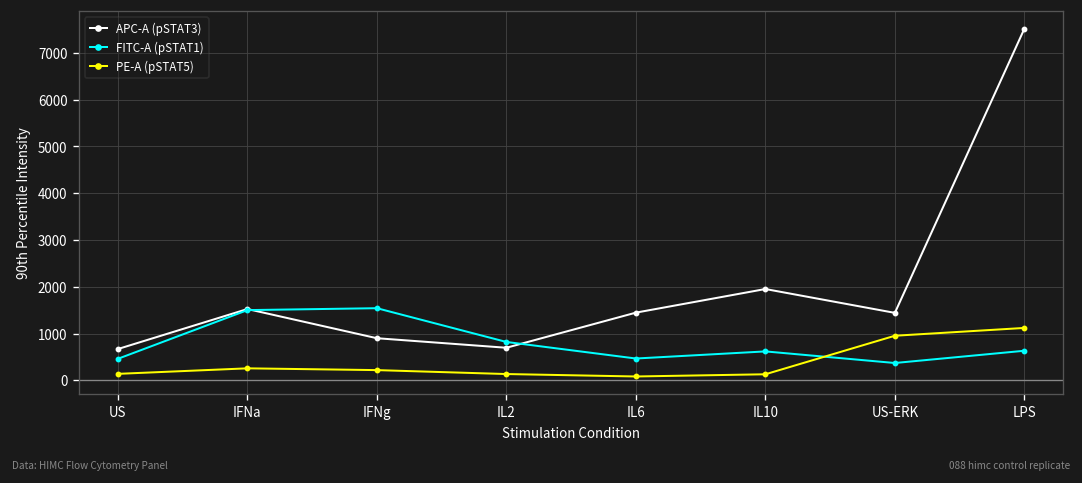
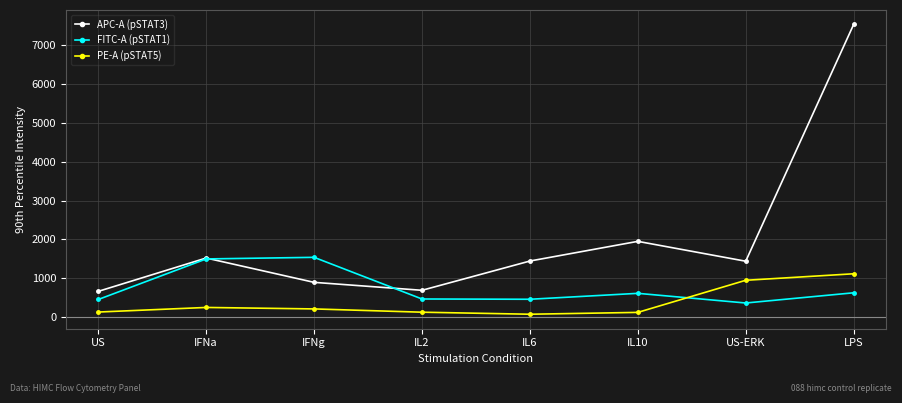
FITC-A (pSTAT1), IL2: 800 -> 500
